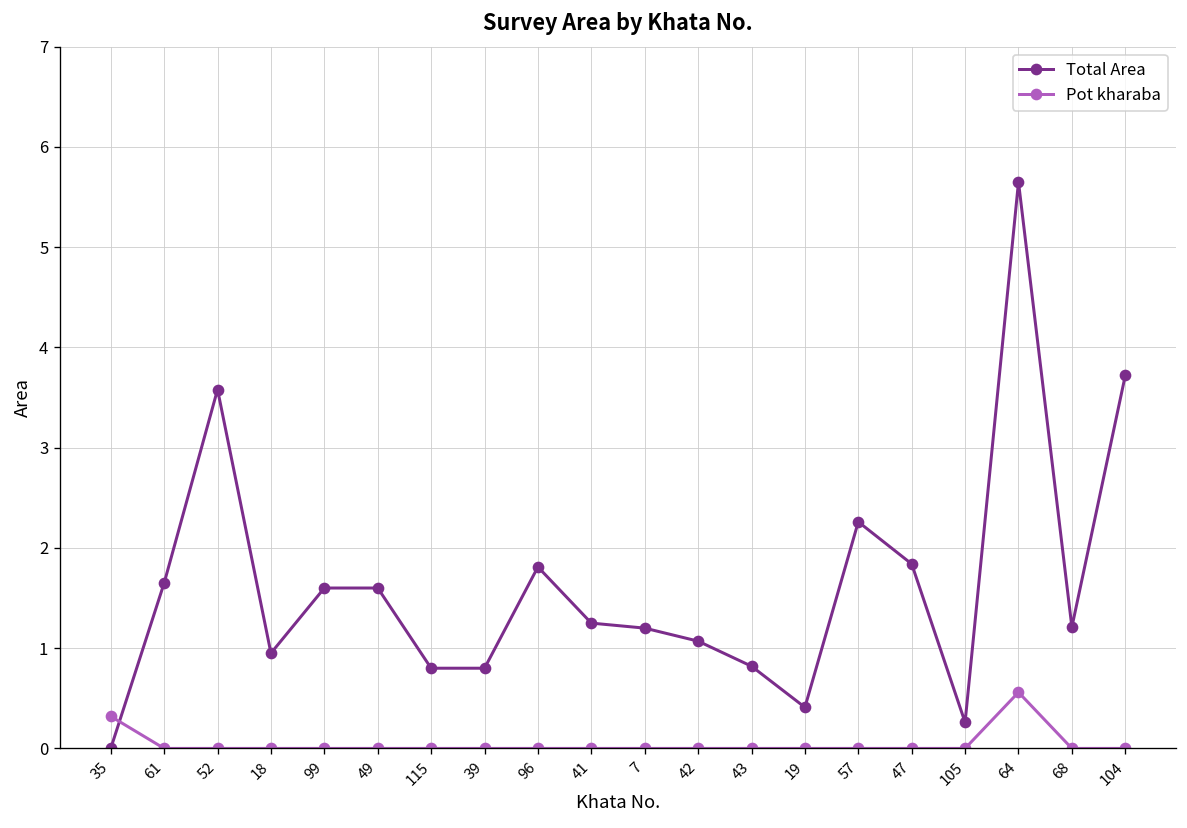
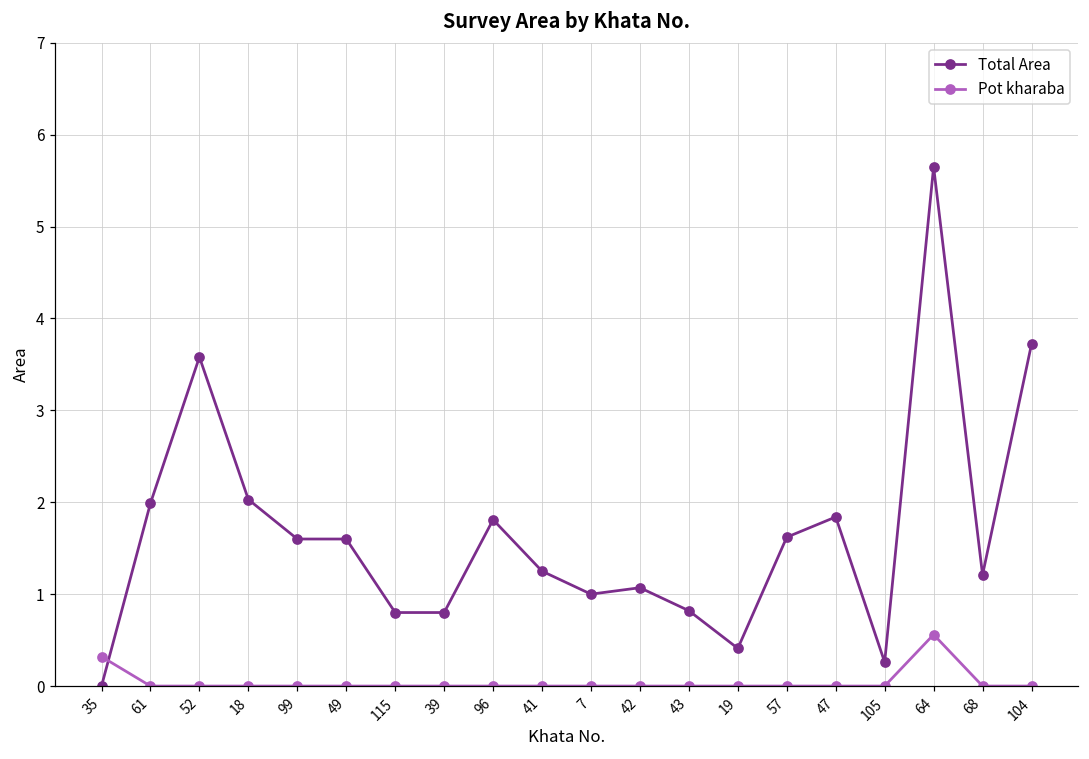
Total Area, 61: 1.7 -> 2.0
Total Area, 18: 1.0 -> 2.0
Total Area, 7: 1.2 -> 1.0
Total Area, 57: 2.3 -> 1.6
